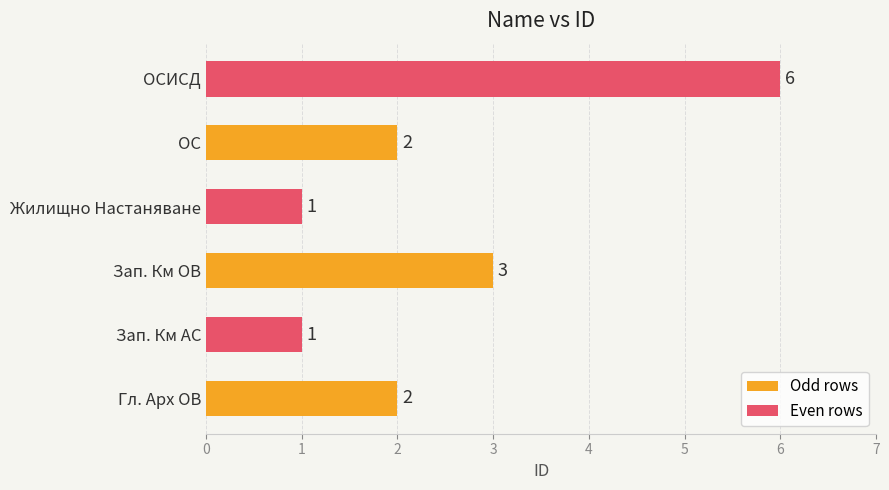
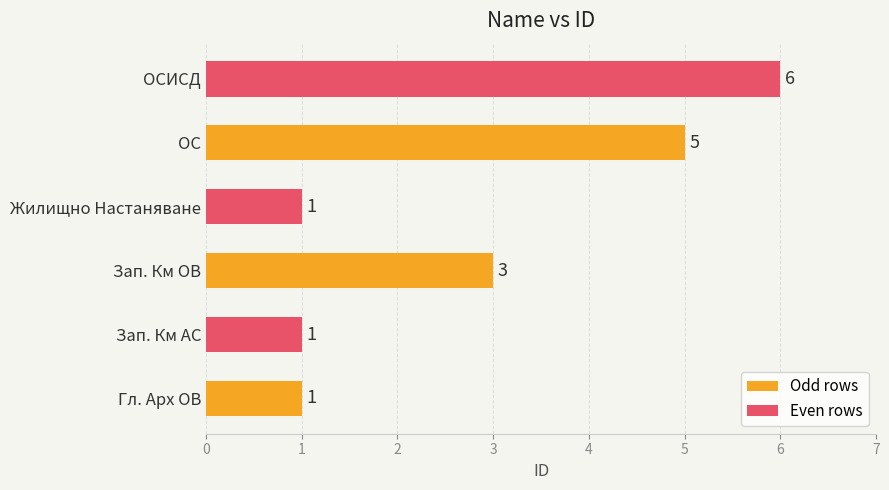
ОС: 2 -> 5
Гл. Арх ОВ: 2 -> 1
